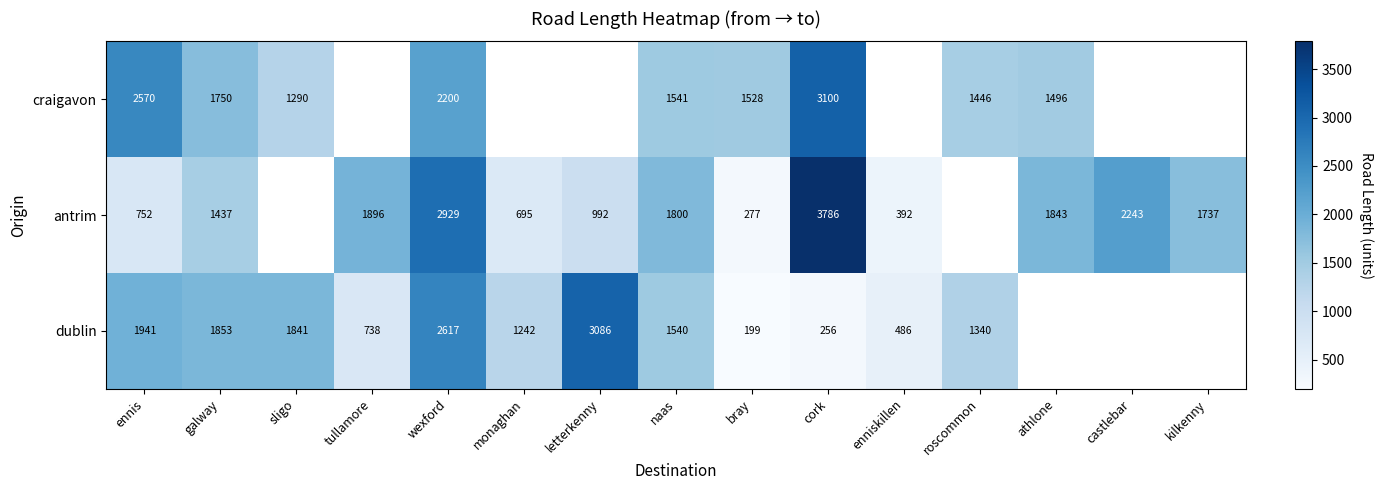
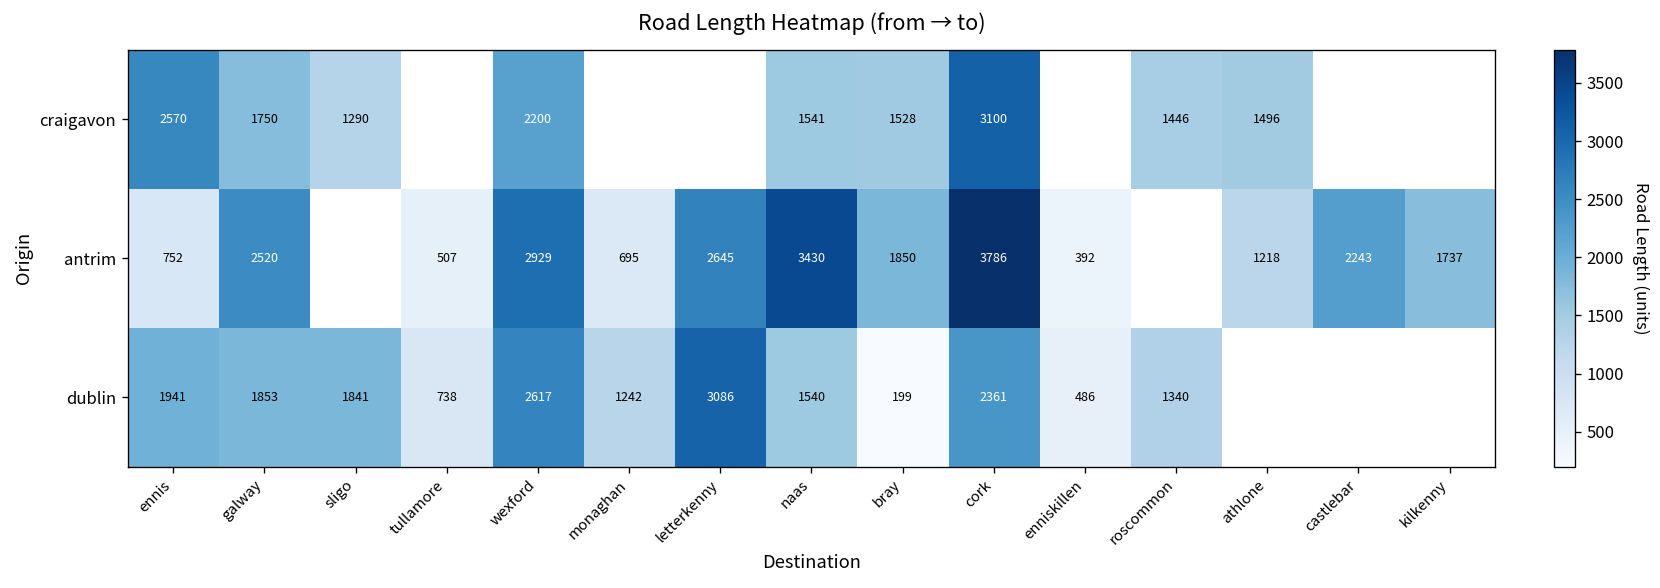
antrim, galway: 1437 -> 2520
antrim, tullamore: 1896 -> 507
antrim, letterkenny: 992 -> 2645
antrim, naas: 1800 -> 3430
antrim, bray: 277 -> 1850
antrim, athlone: 1843 -> 1218
dublin, cork: 256 -> 2361
